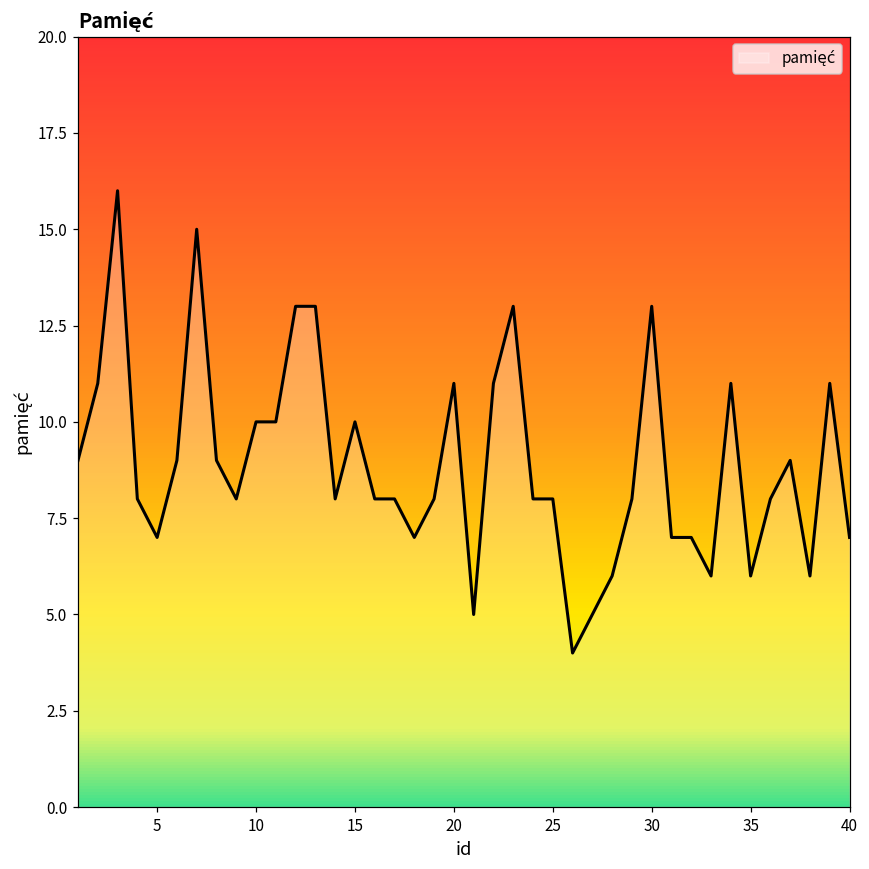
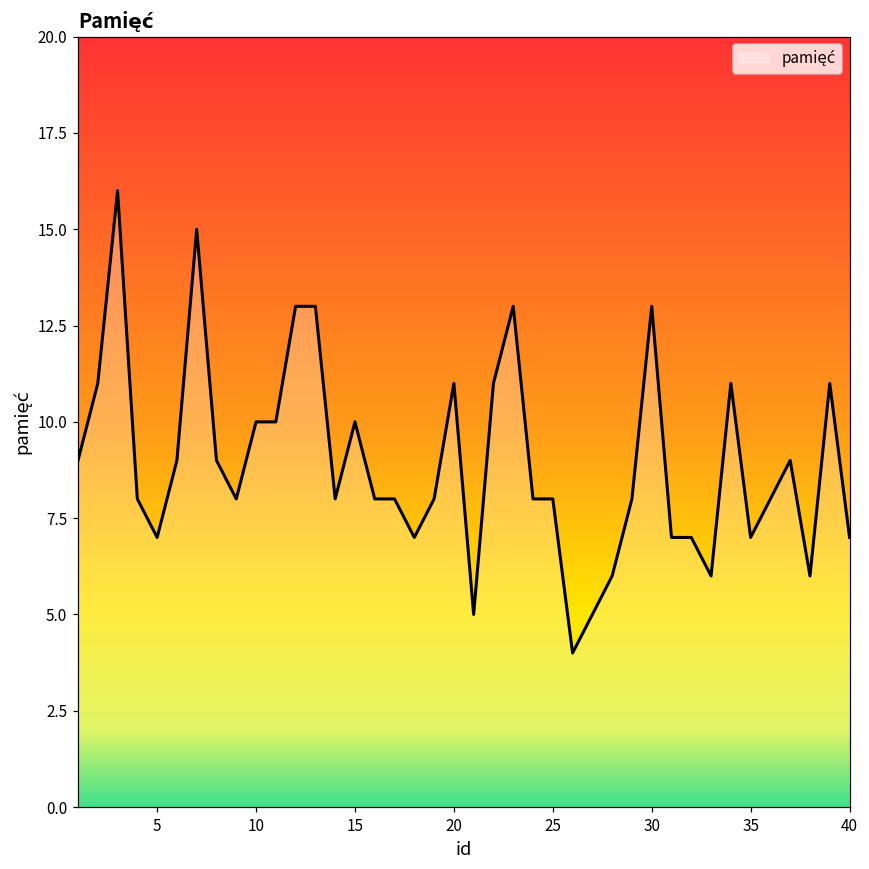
35: 6 -> 7
